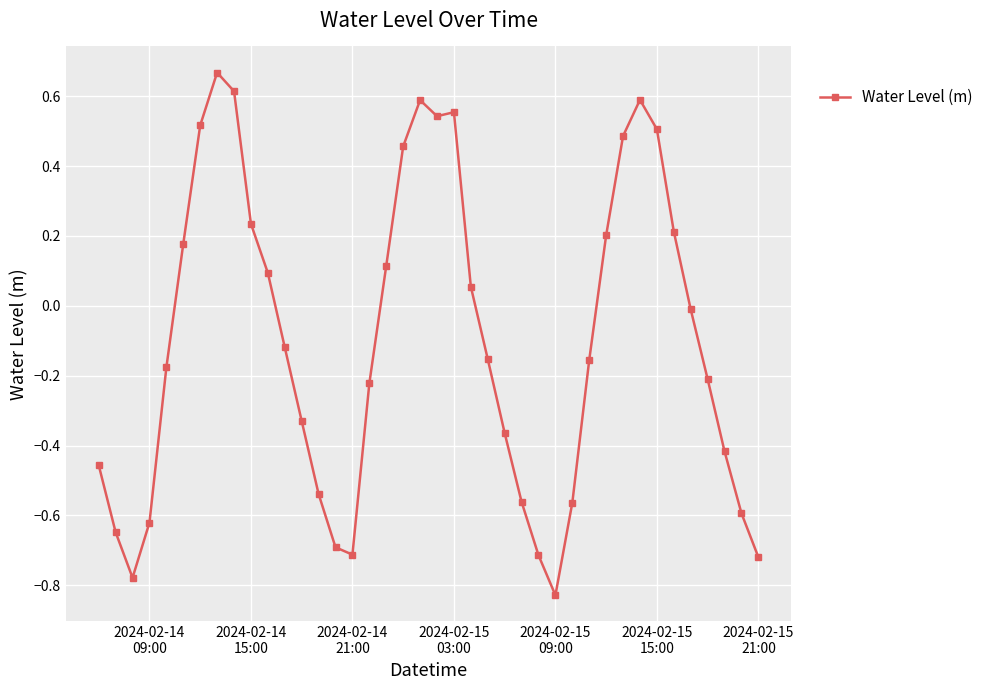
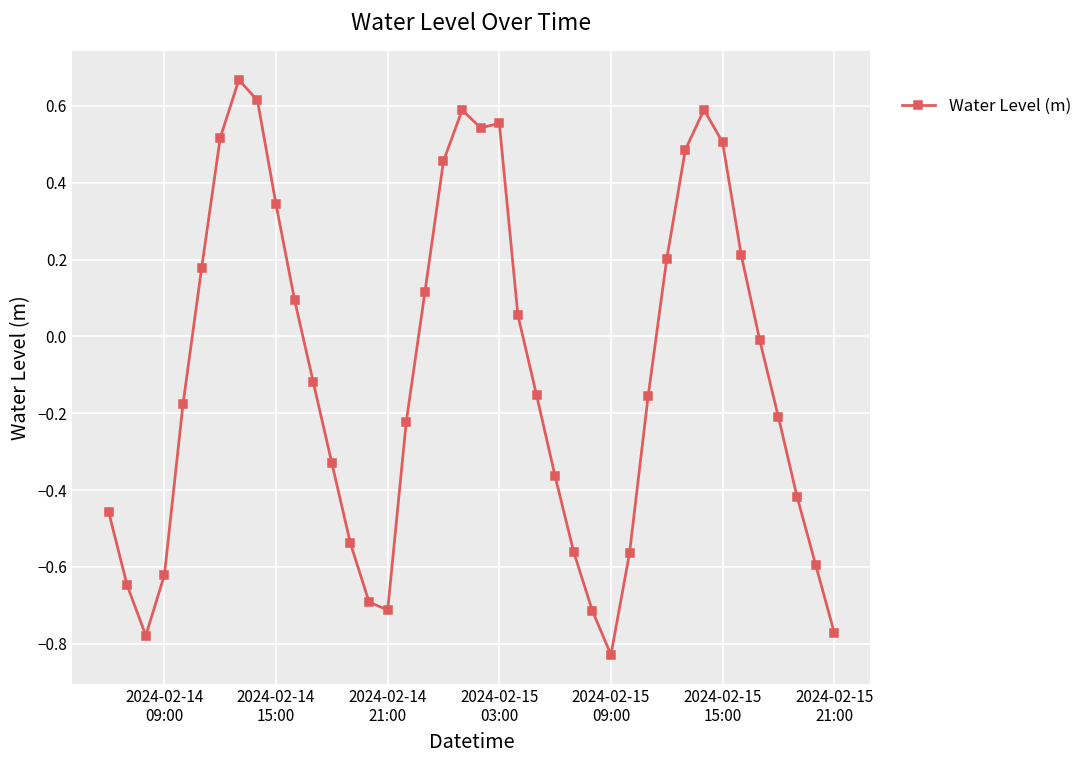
2024-02-14 15:00: 0.23 -> 0.34
2024-02-15 21:00: -0.72 -> -0.77
